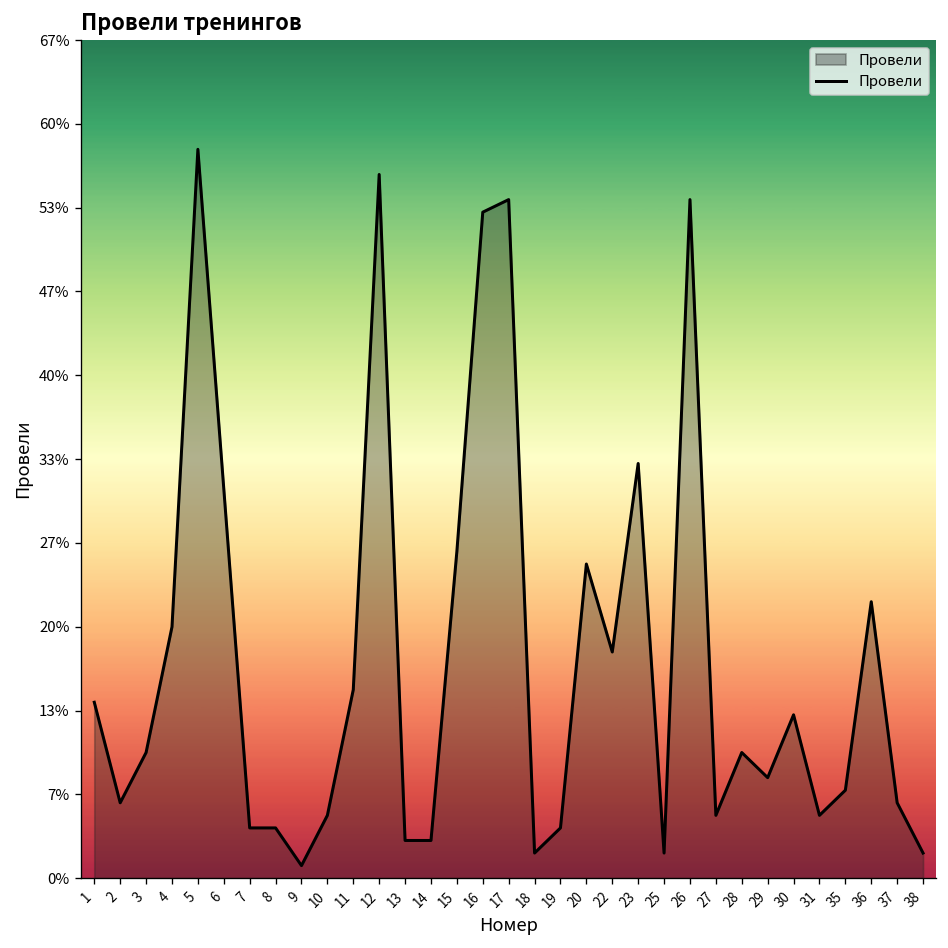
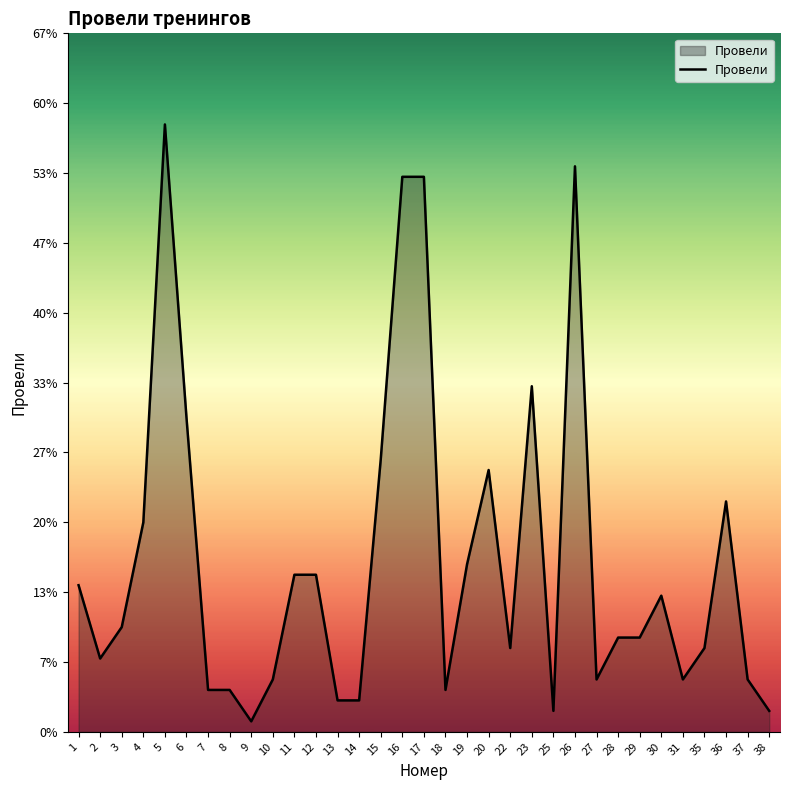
2: 6% -> 7%
6: 31% -> 30%
12: 56% -> 15%
17: 54% -> 53%
18: 2% -> 4%
19: 4% -> 16%
22: 18% -> 8%
28: 10% -> 9%
29: 8% -> 9%
35: 7% -> 8%
37: 6% -> 5%
